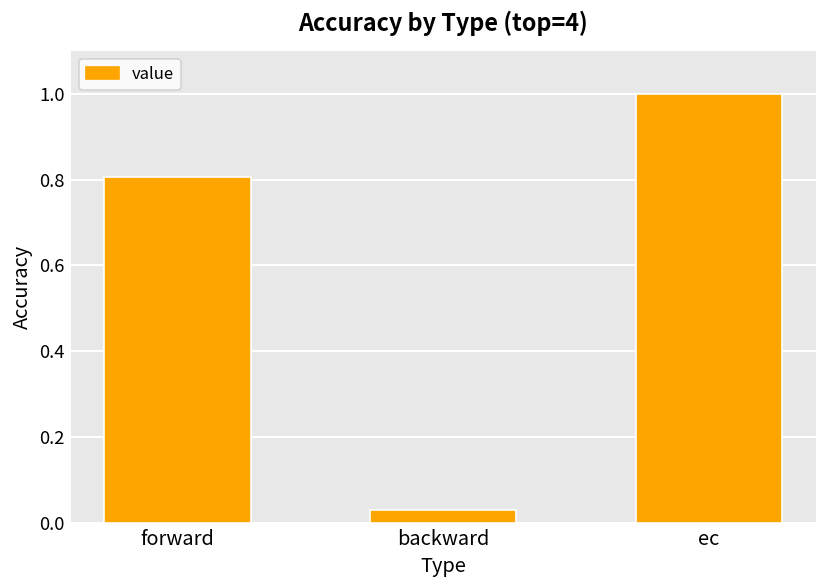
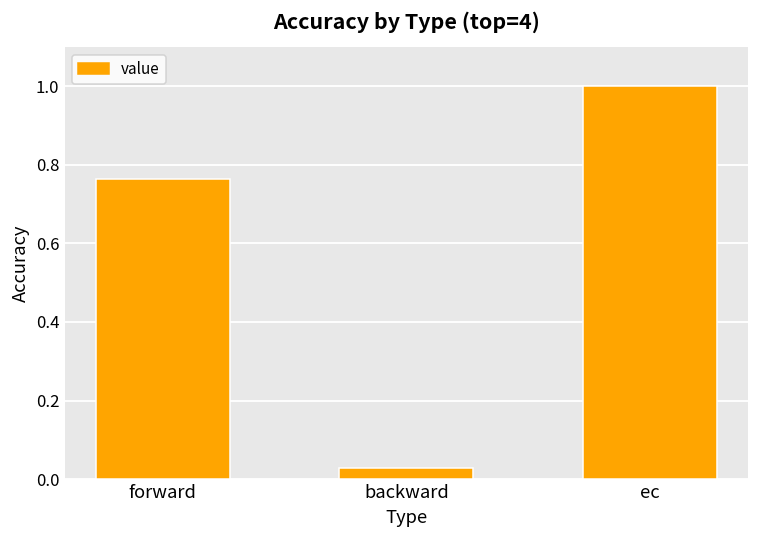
forward: 0.81 -> 0.76
